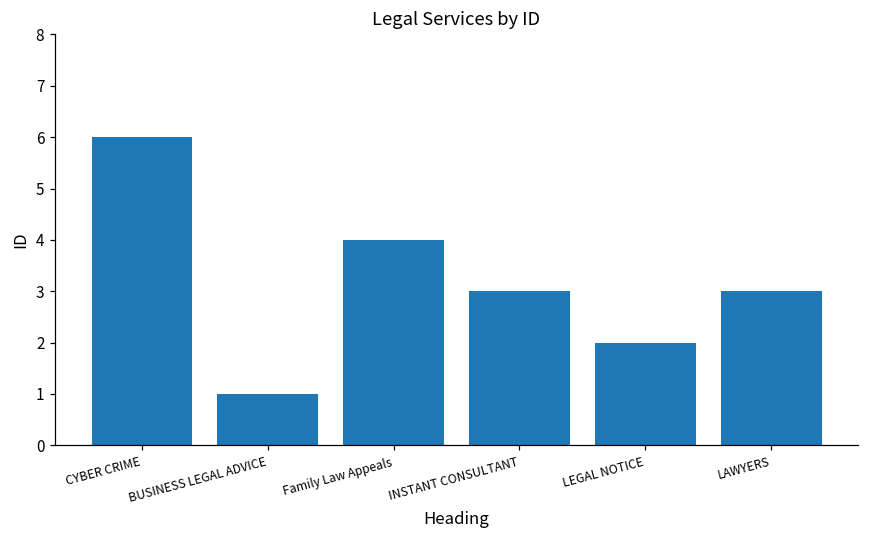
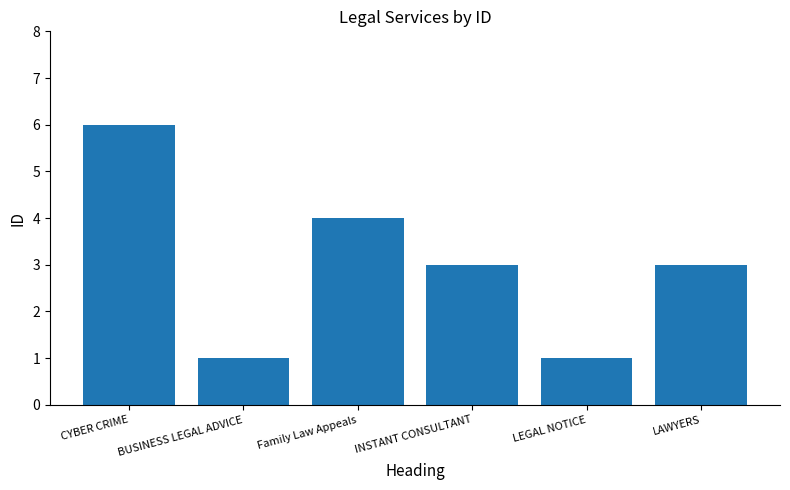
LEGAL NOTICE: 2 -> 1
